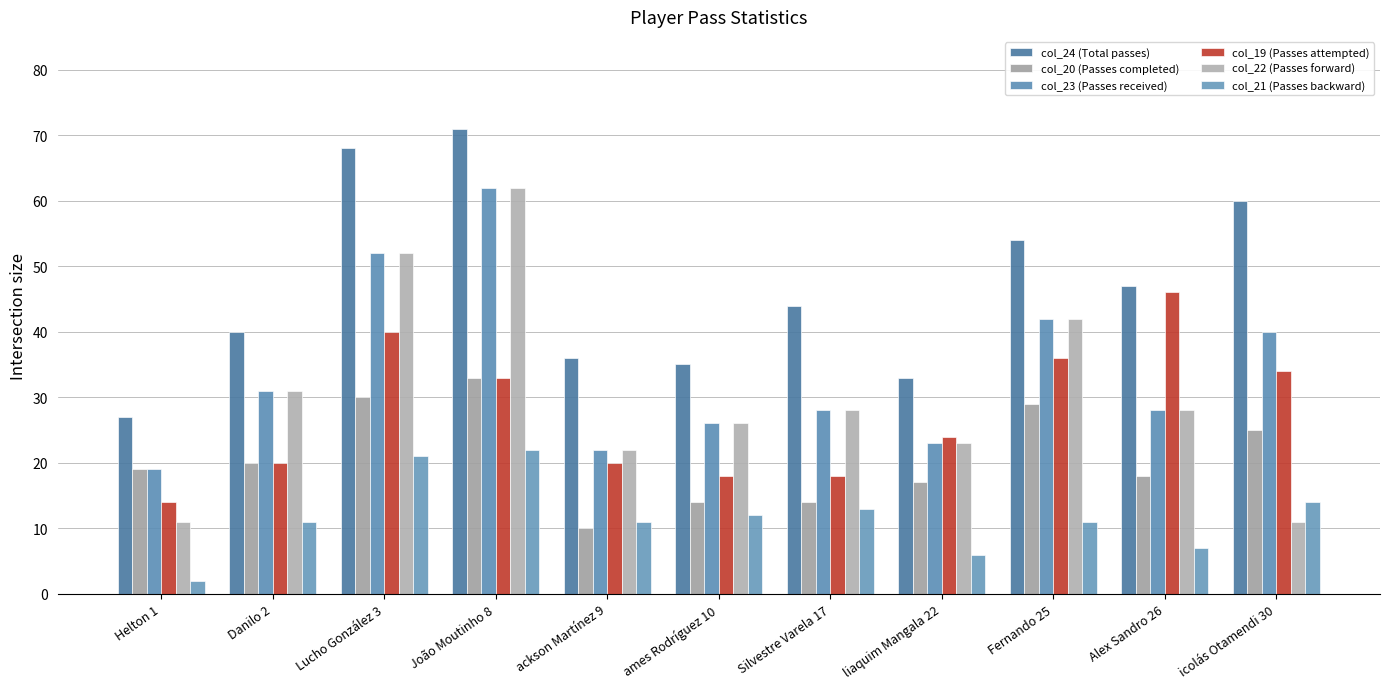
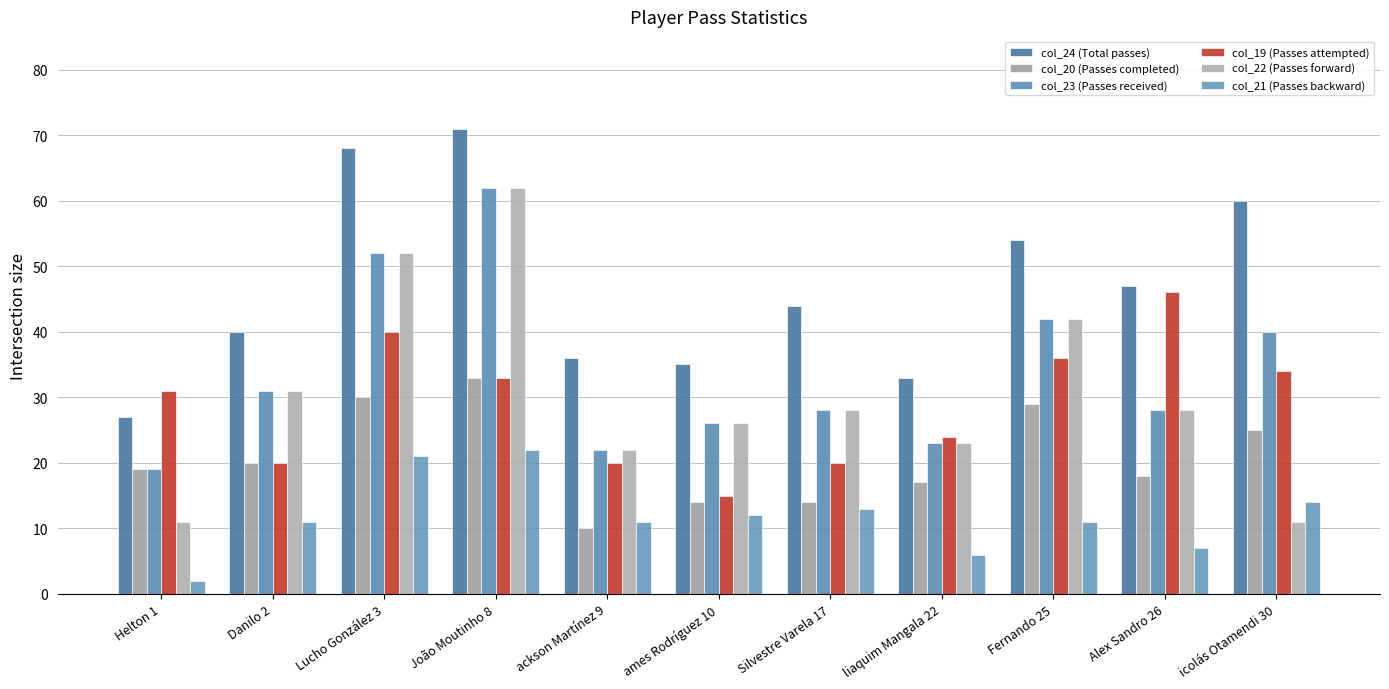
col_19 (Passes attempted), Helton 1: 14 -> 31
col_19 (Passes attempted), ames Rodríguez 10: 18 -> 15
col_19 (Passes attempted), Silvestre Varela 17: 18 -> 20
